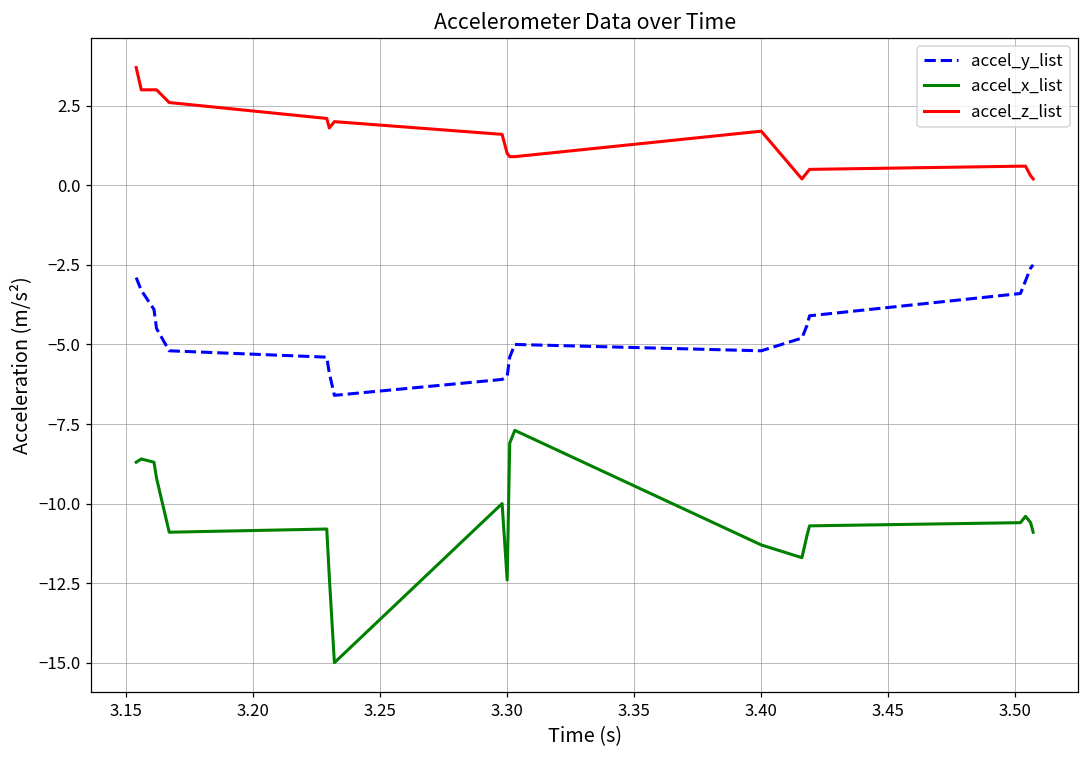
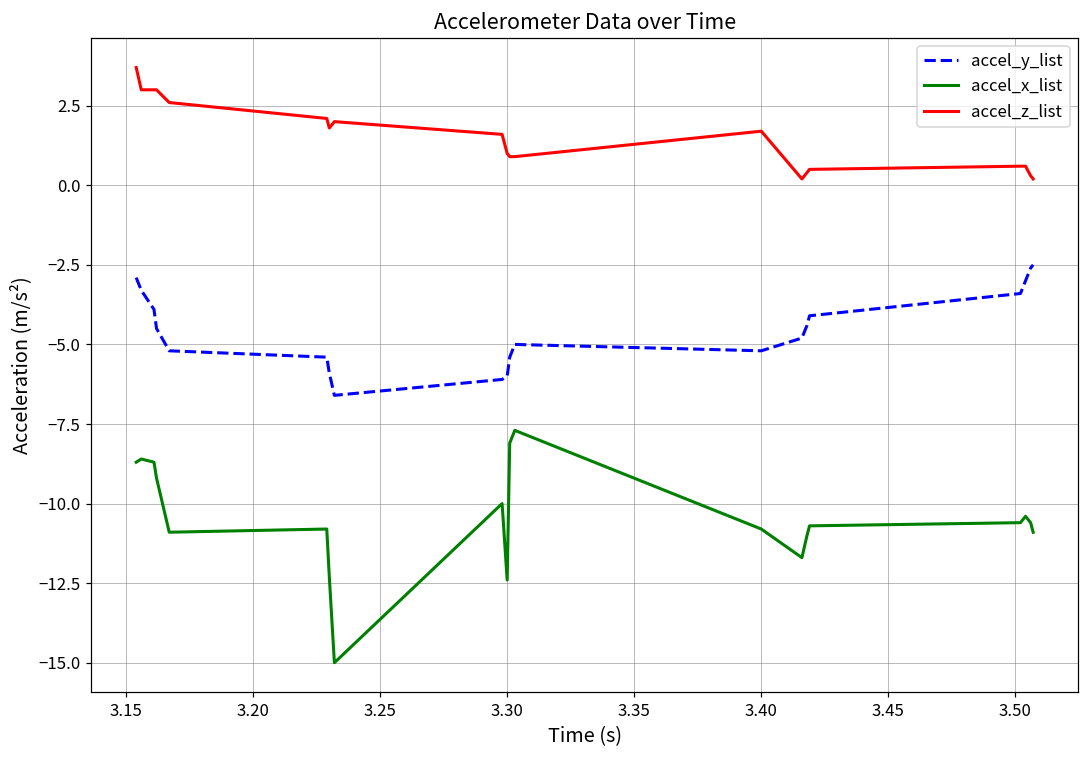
accel_x_list, 3.40: -11.3 -> -10.8
